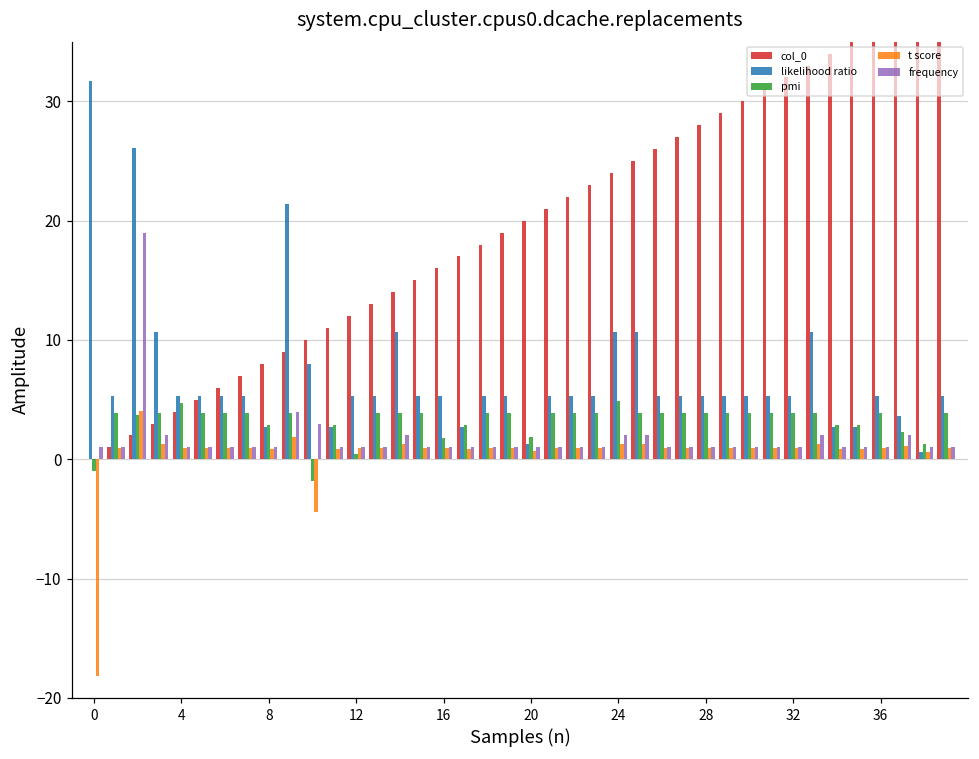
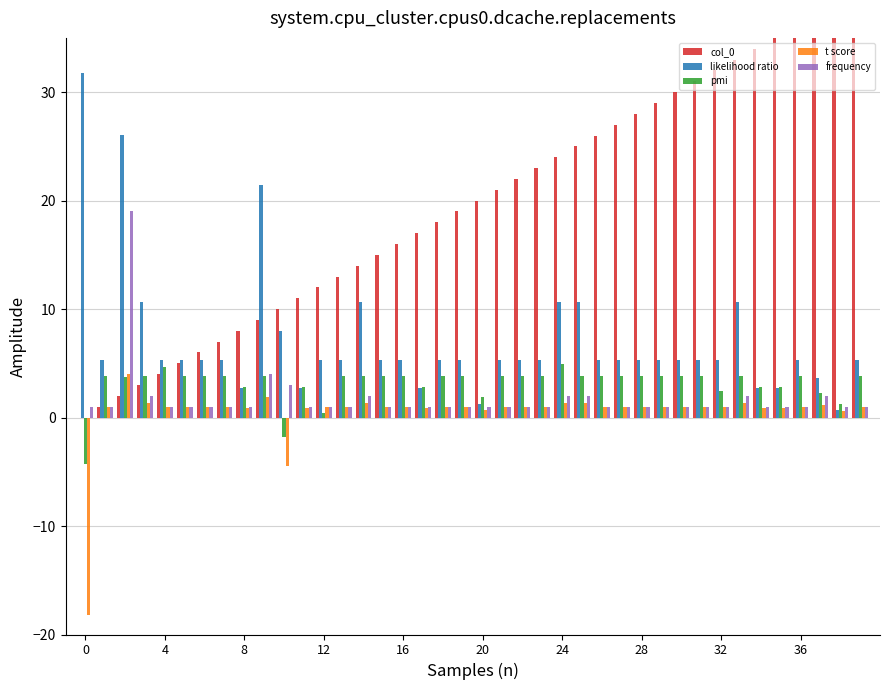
pmi, 0: -1.0 -> -4.3
pmi, 16: 1.8 -> 3.9
pmi, 32: 3.9 -> 2.4
